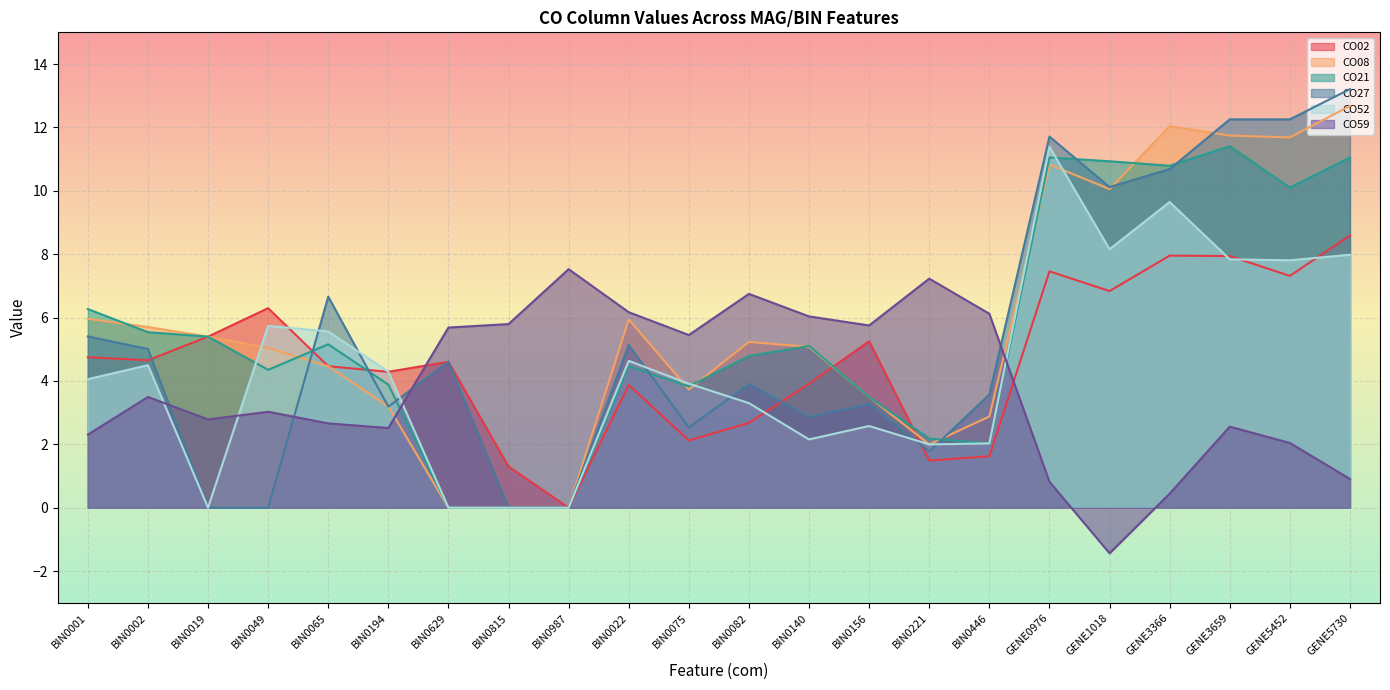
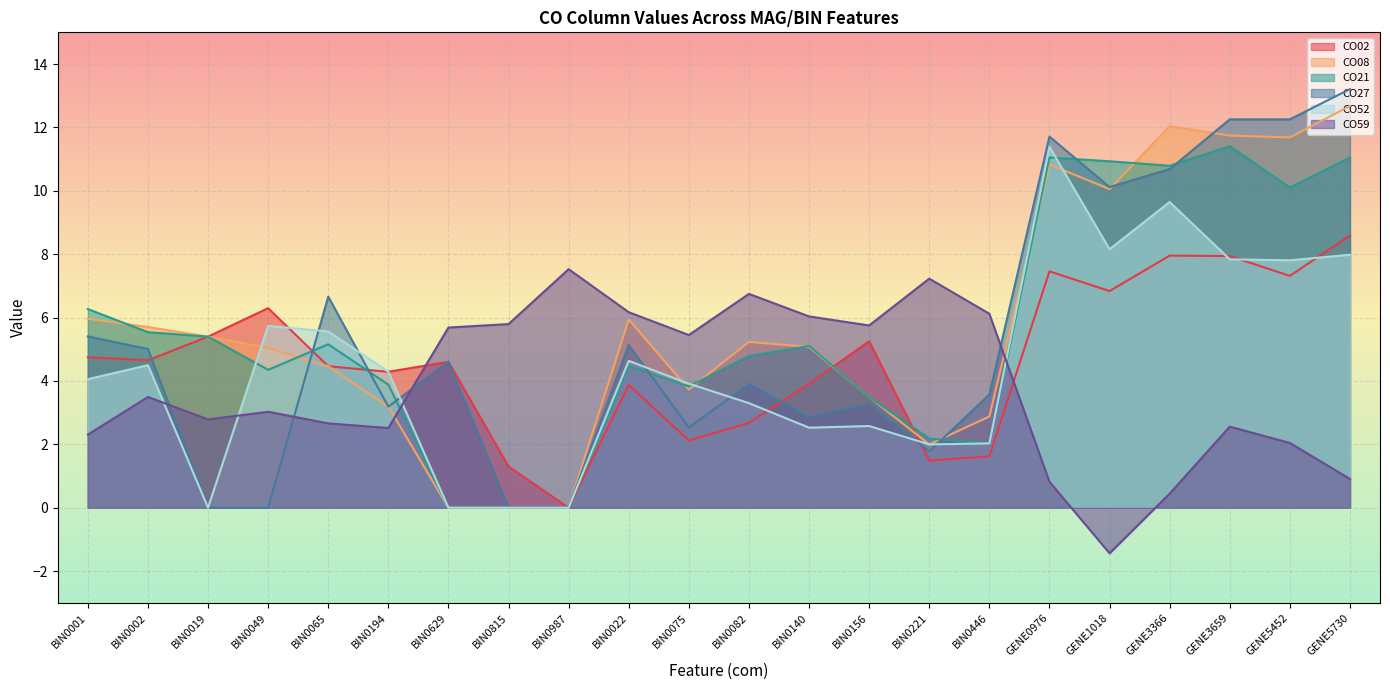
CO52, BIN0140: 2.2 -> 2.5
